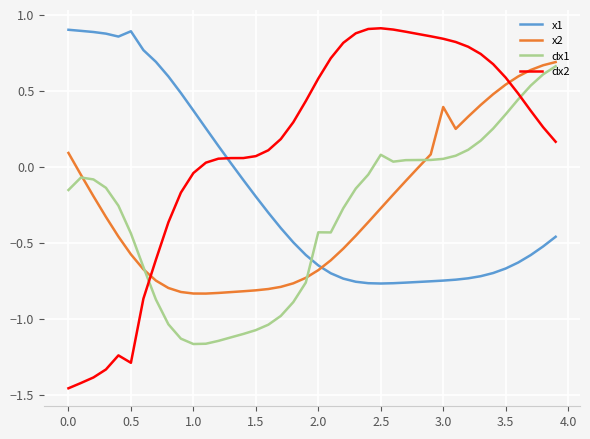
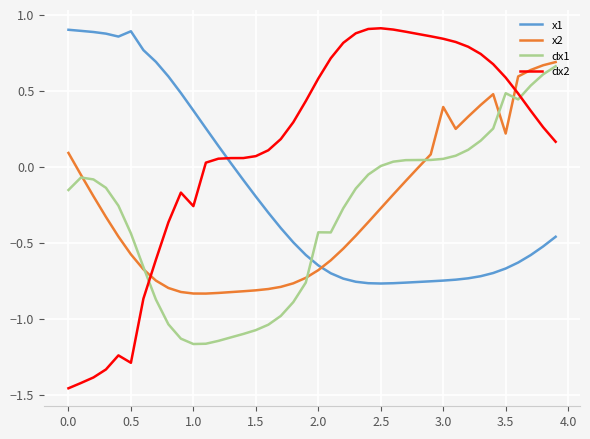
dx2, 1.0: -0.04 -> -0.26
dx1, 2.5: 0.08 -> 0.00
x2, 3.5: 0.54 -> 0.22
dx1, 3.5: 0.34 -> 0.48
